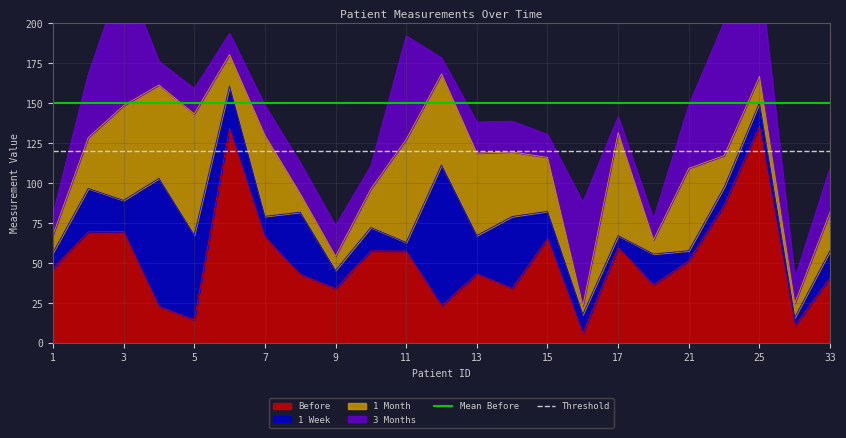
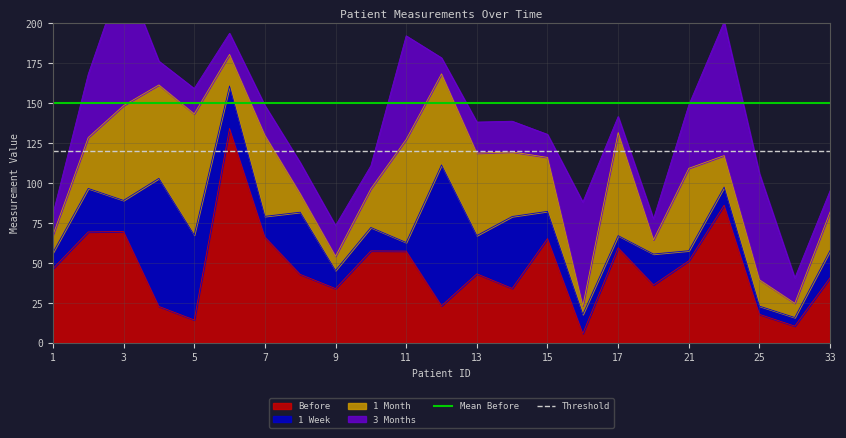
Before, 25: 136 -> 18
1 Week, 25: 15 -> 5
3 Months, 33: 28 -> 13
